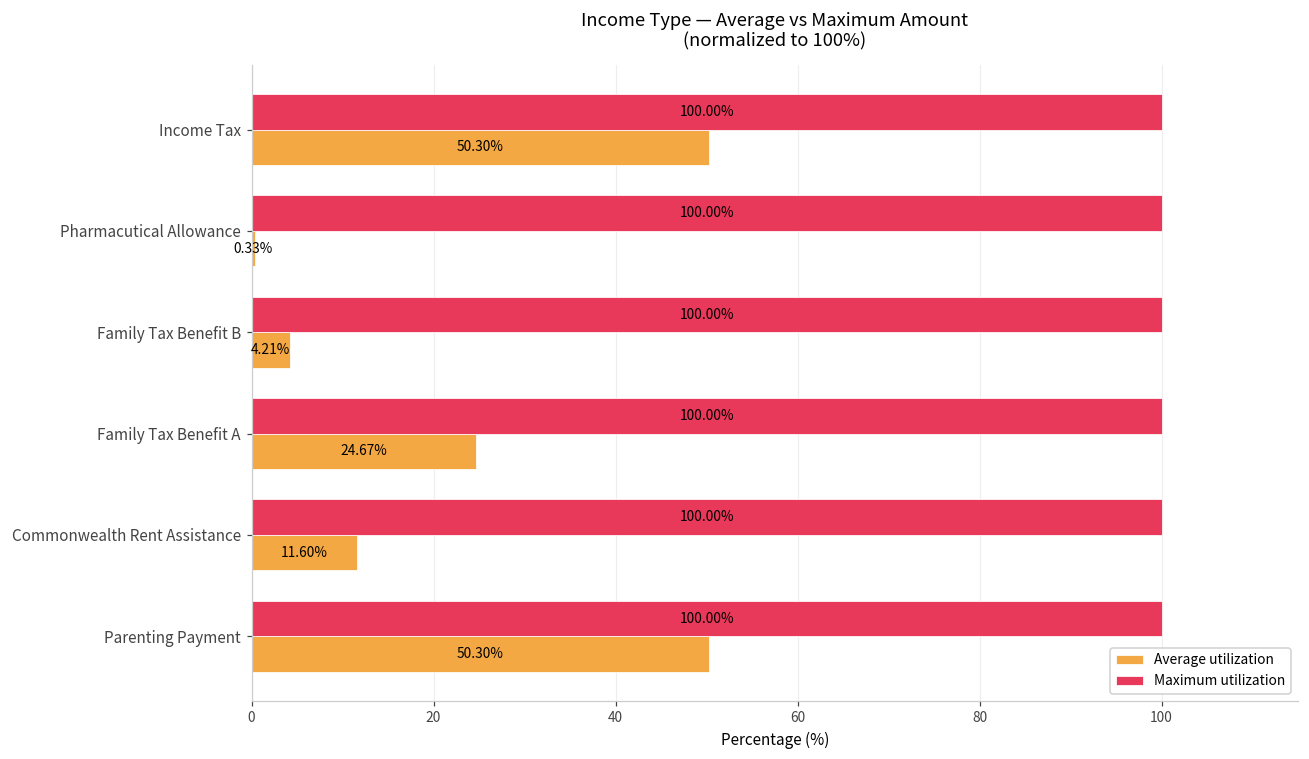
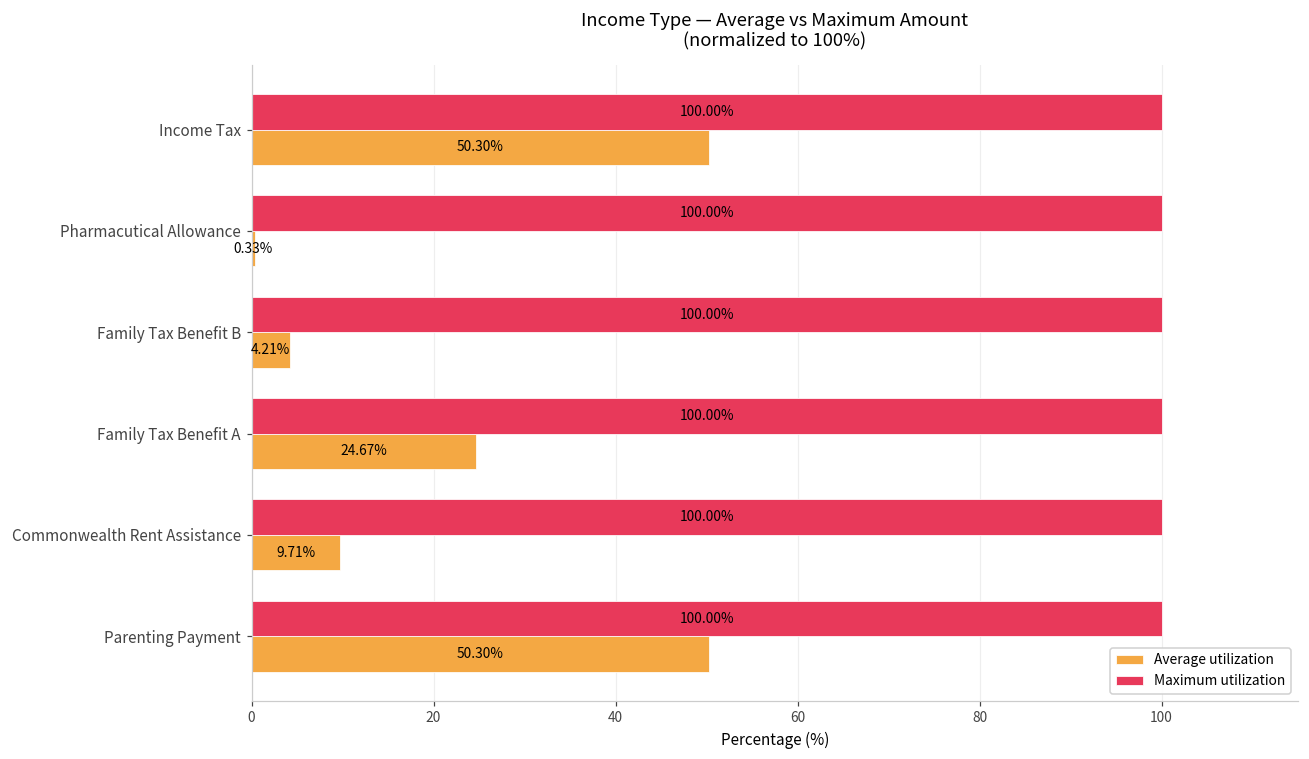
Average utilization, Commonwealth Rent Assistance: 11.60% -> 9.71%
